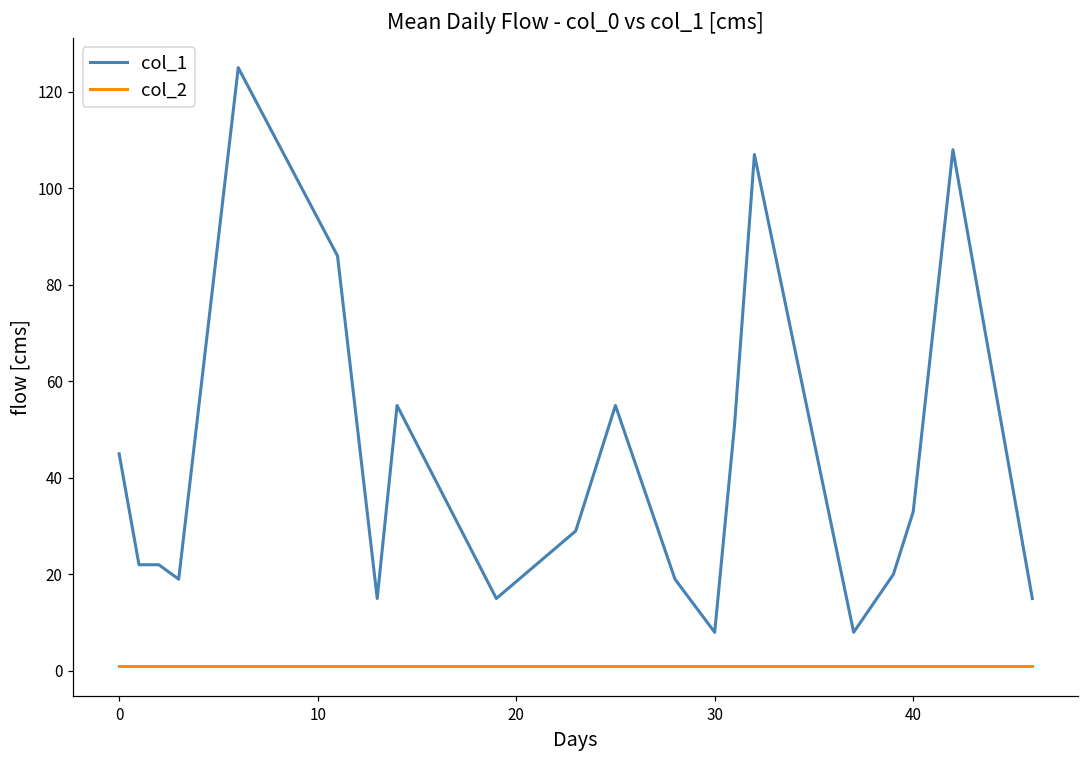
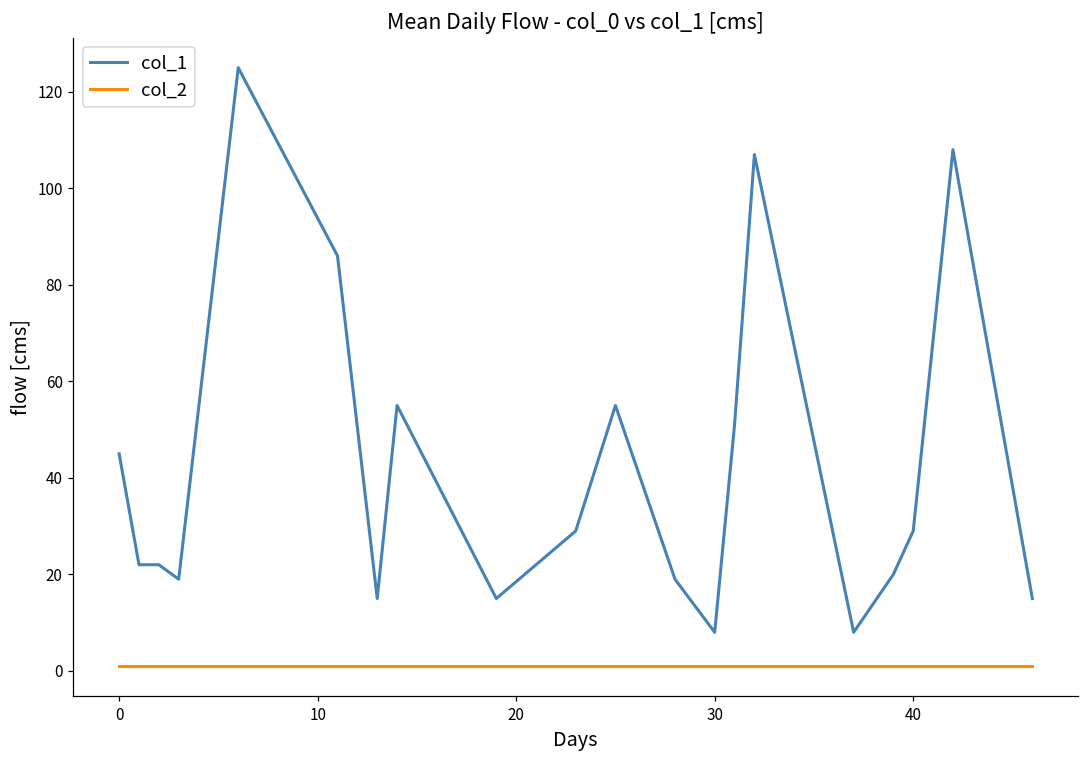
col_1, 40: 33 -> 29
